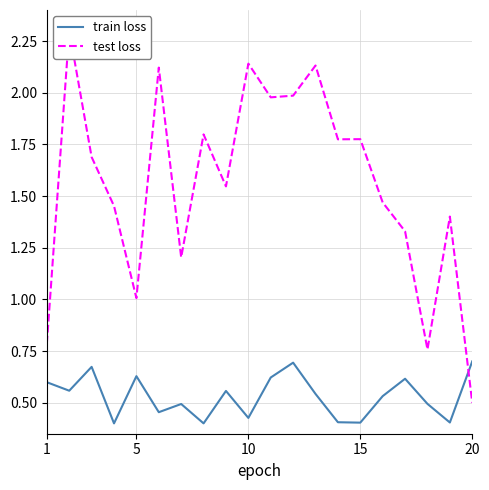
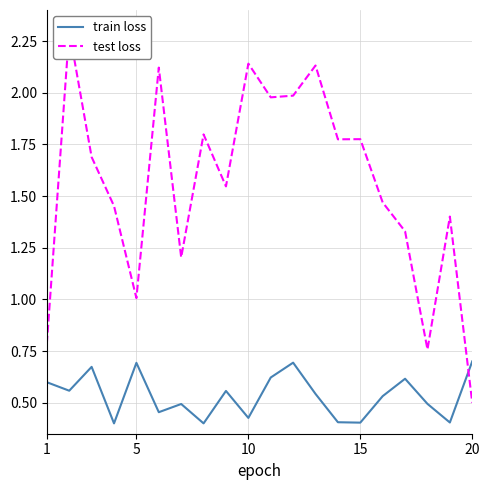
train loss, 5: 0.63 -> 0.69
